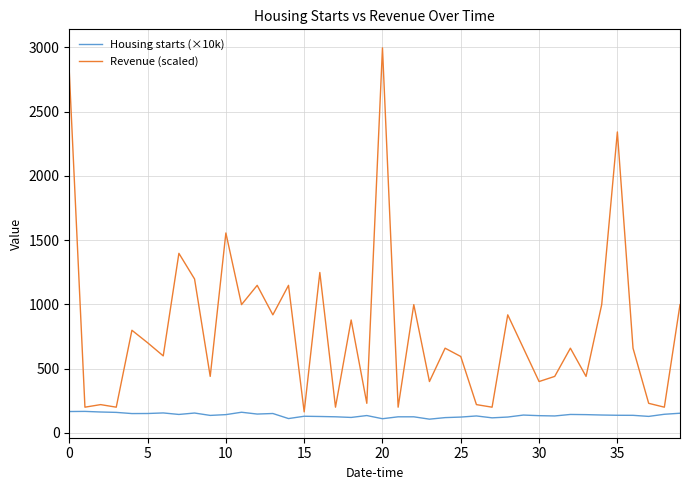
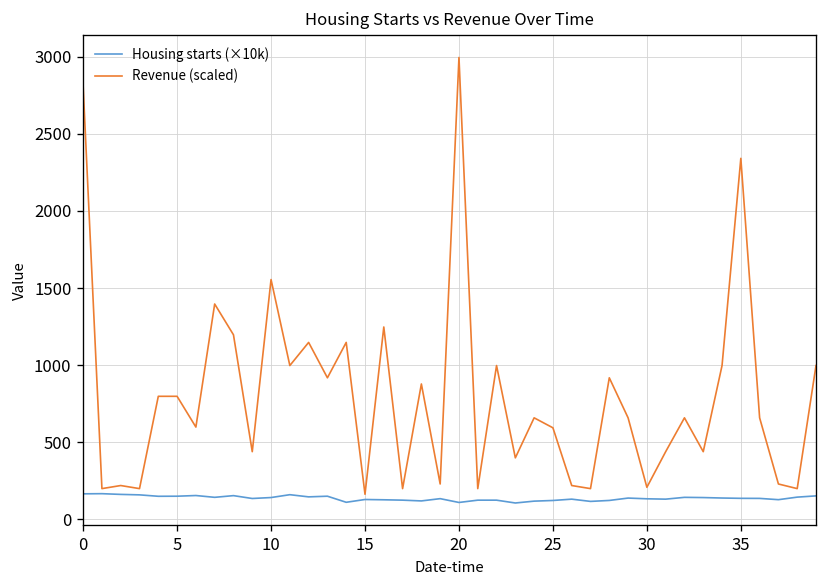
Revenue (scaled), 5: 700 -> 800
Revenue (scaled), 30: 400 -> 210
